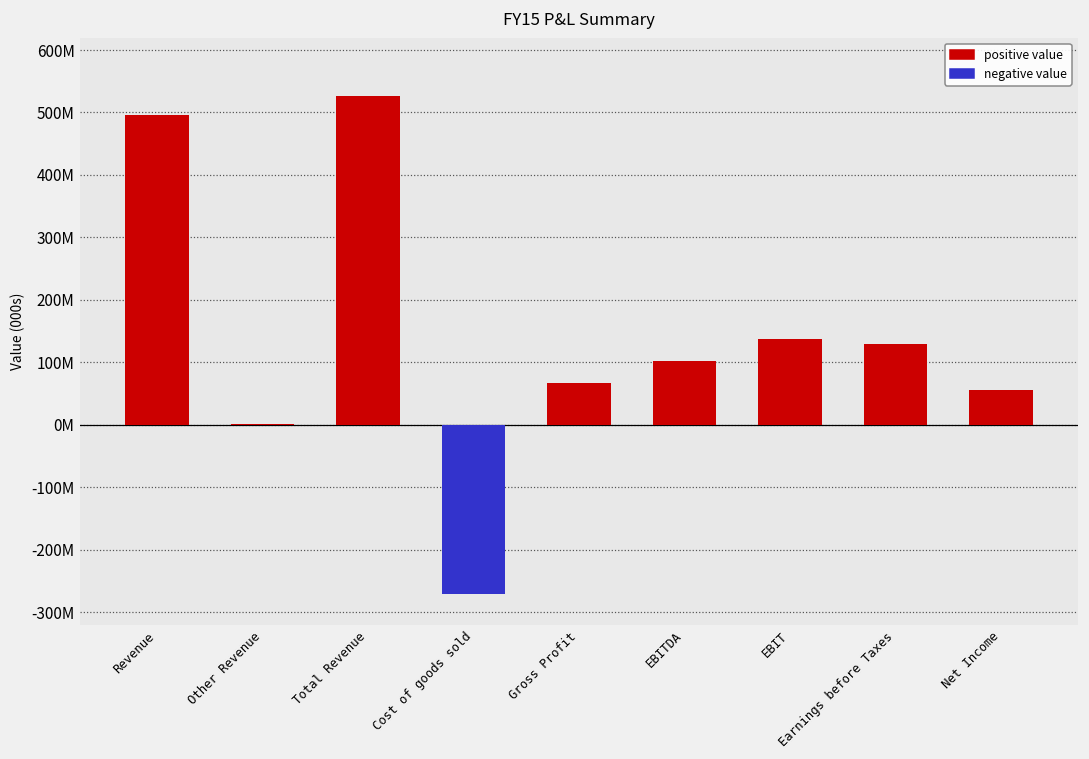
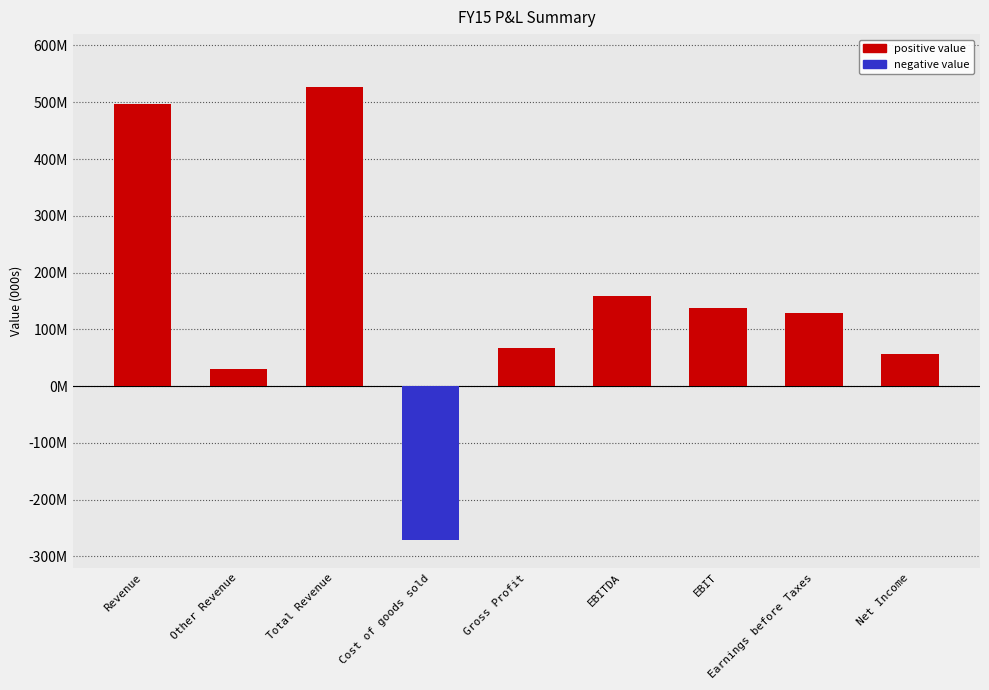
Other Revenue: 0 -> 30000000
EBITDA: 100000000 -> 160000000
